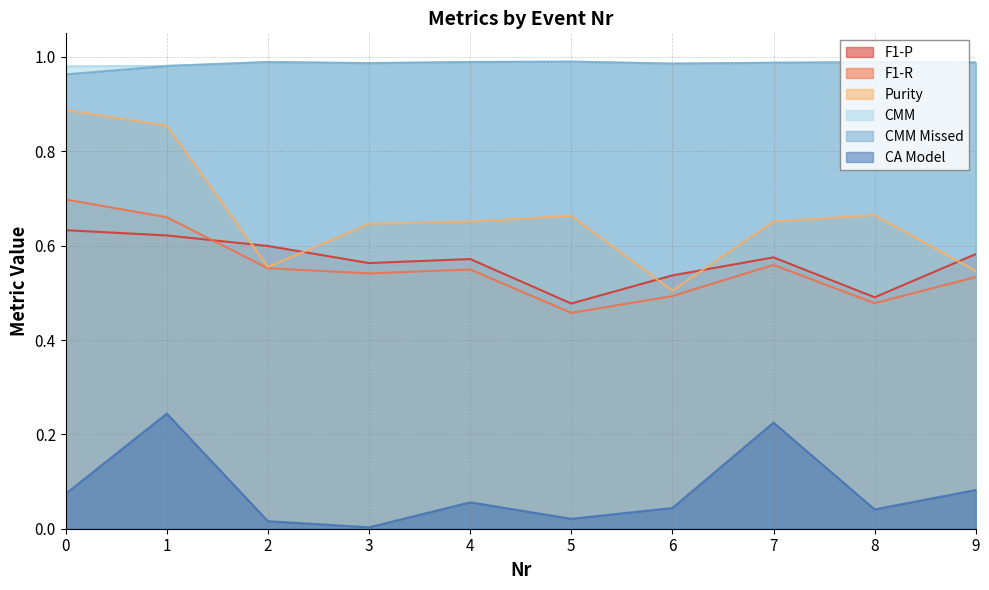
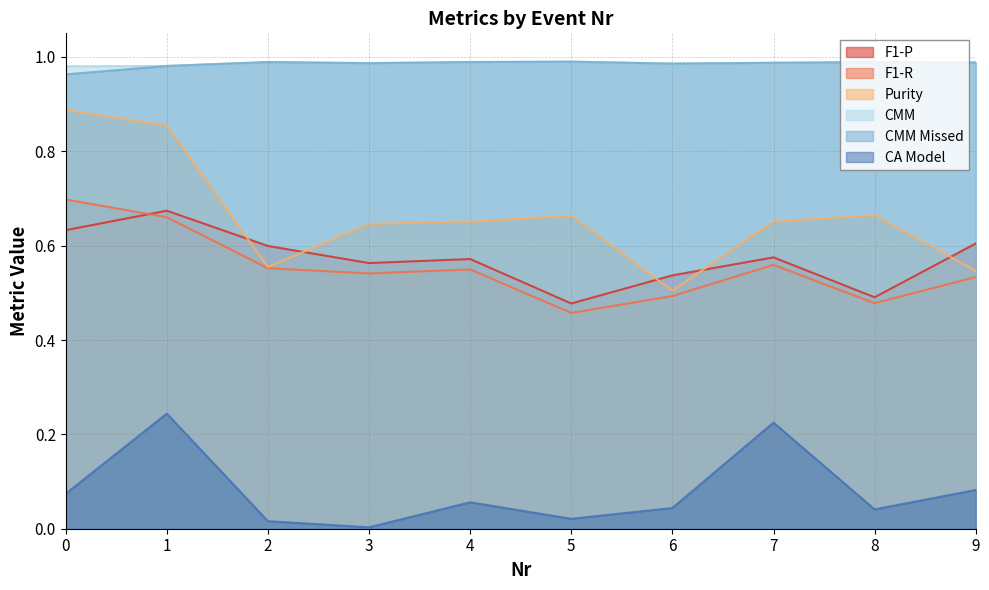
F1-P, 1: 0.62 -> 0.67
F1-P, 9: 0.58 -> 0.60
